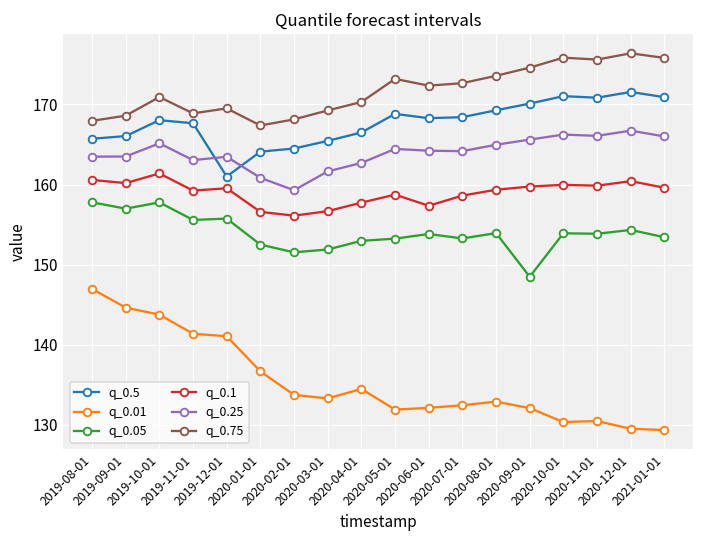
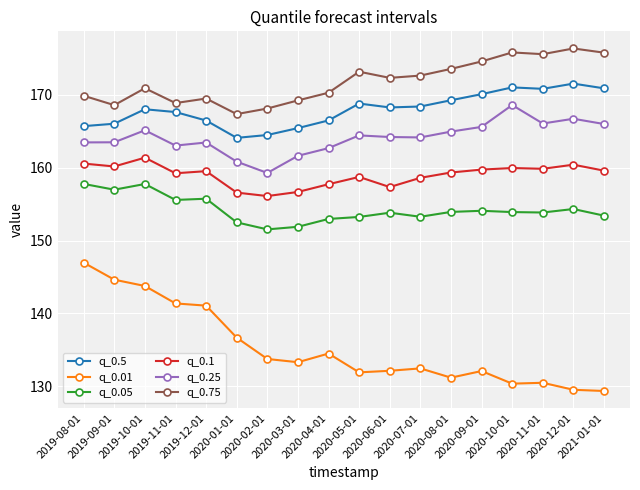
q_0.75, 2019-08-01: 168 -> 170
q_0.5, 2019-12-01: 161 -> 166
q_0.01, 2020-08-01: 133 -> 131
q_0.05, 2020-09-01: 148 -> 154
q_0.25, 2020-10-01: 166 -> 169
